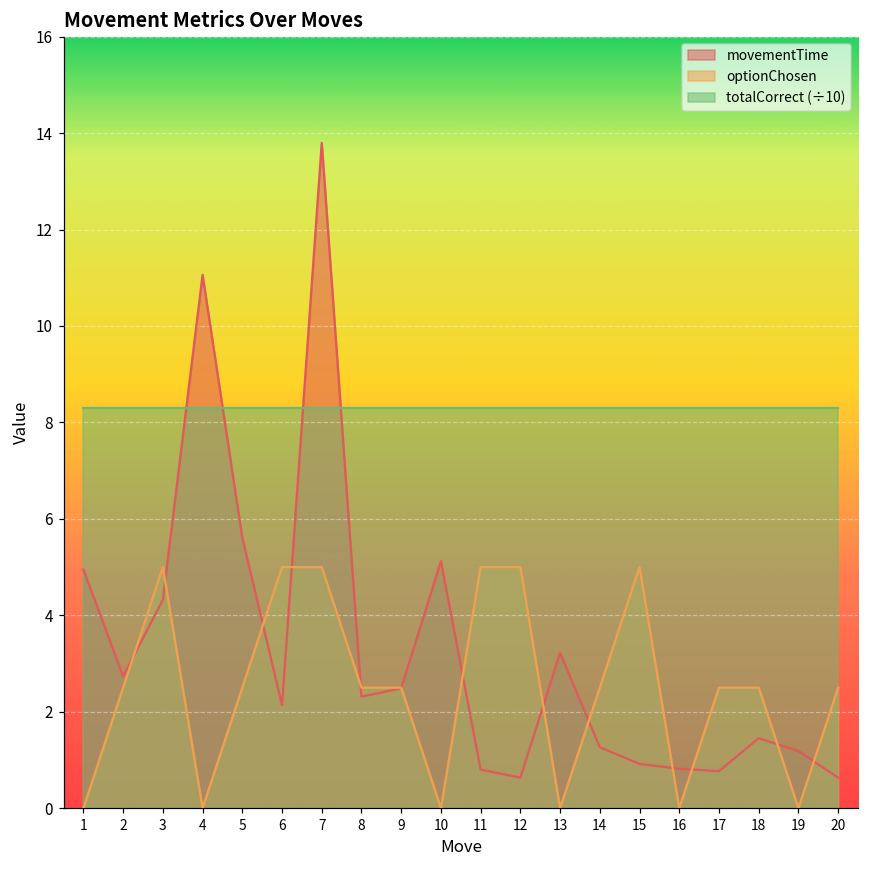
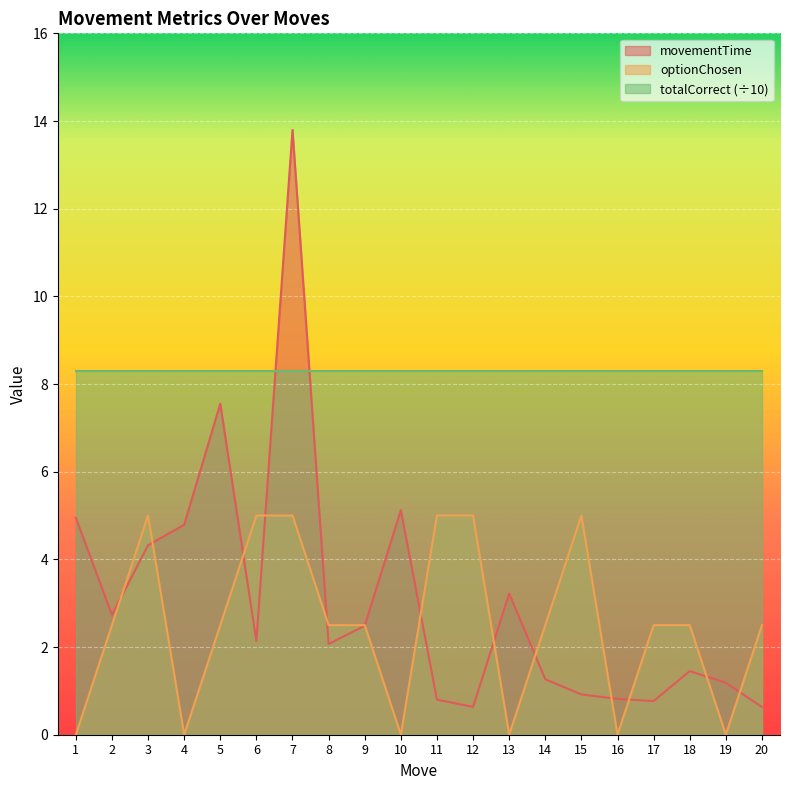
movementTime, 4: 11.1 -> 4.8
movementTime, 5: 5.6 -> 7.6
movementTime, 8: 2.3 -> 2.1
